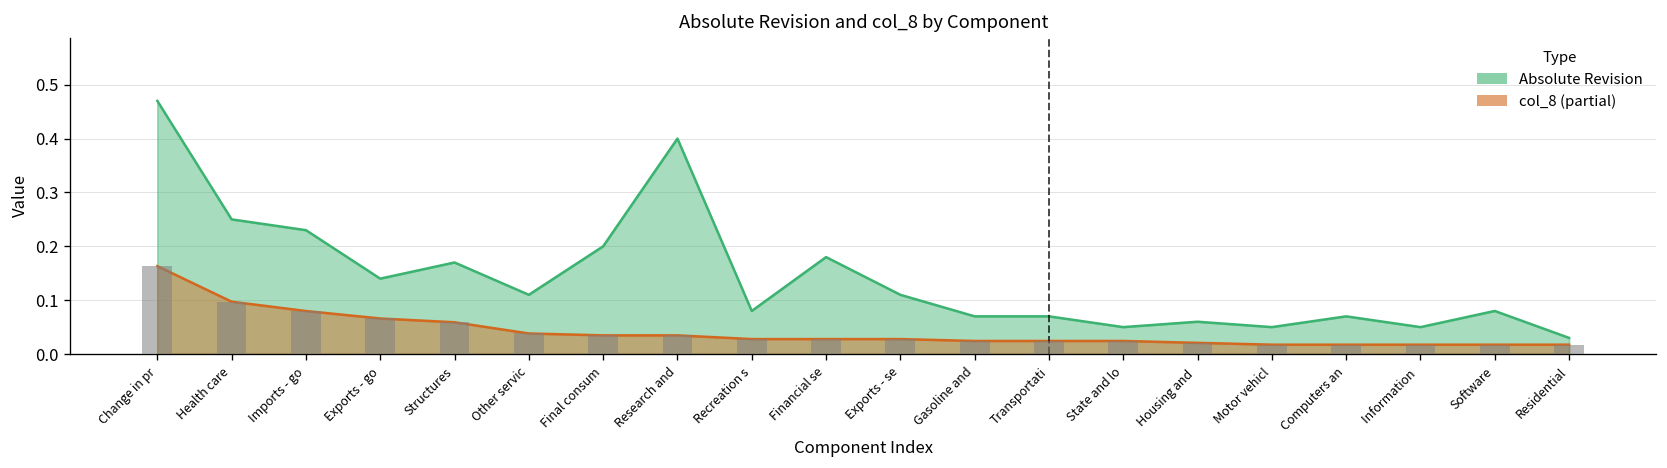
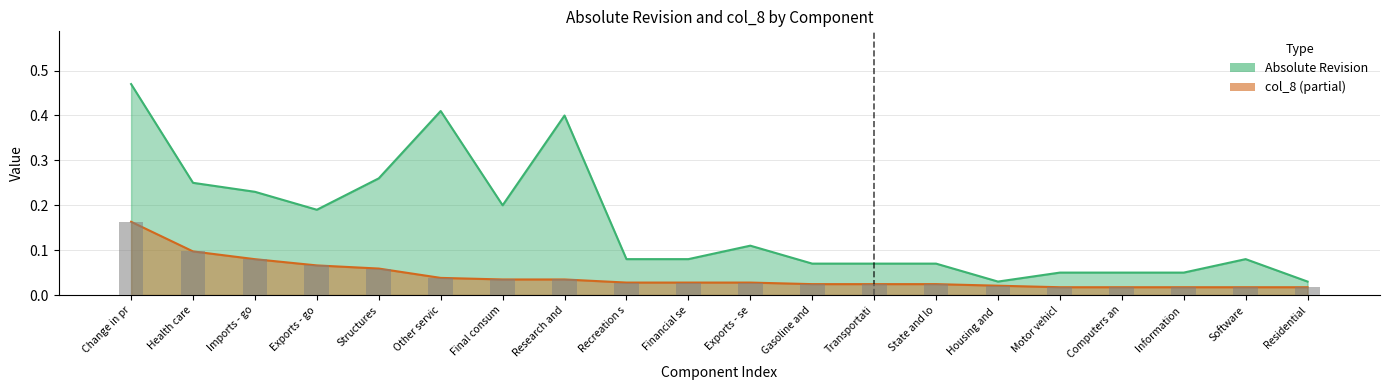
Absolute Revision, Exports - go: 0.14 -> 0.19
Absolute Revision, Structures: 0.17 -> 0.26
Absolute Revision, Other servic: 0.11 -> 0.41
Absolute Revision, Financial se: 0.18 -> 0.08
Absolute Revision, State and lo: 0.05 -> 0.07
Absolute Revision, Housing and: 0.06 -> 0.03
Absolute Revision, Computers an: 0.07 -> 0.05
